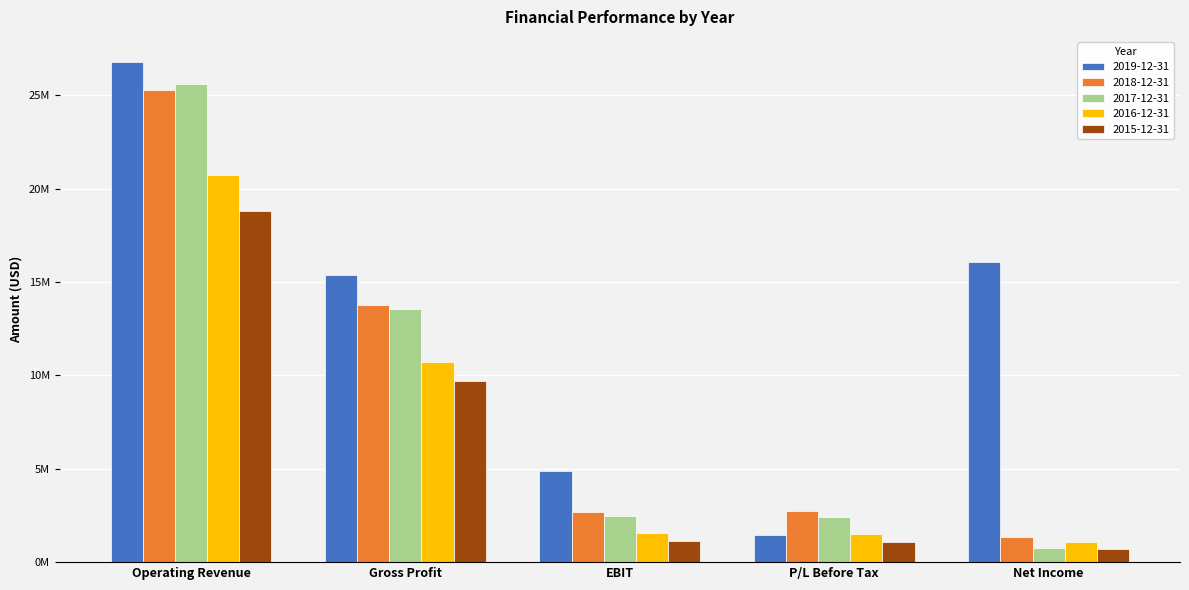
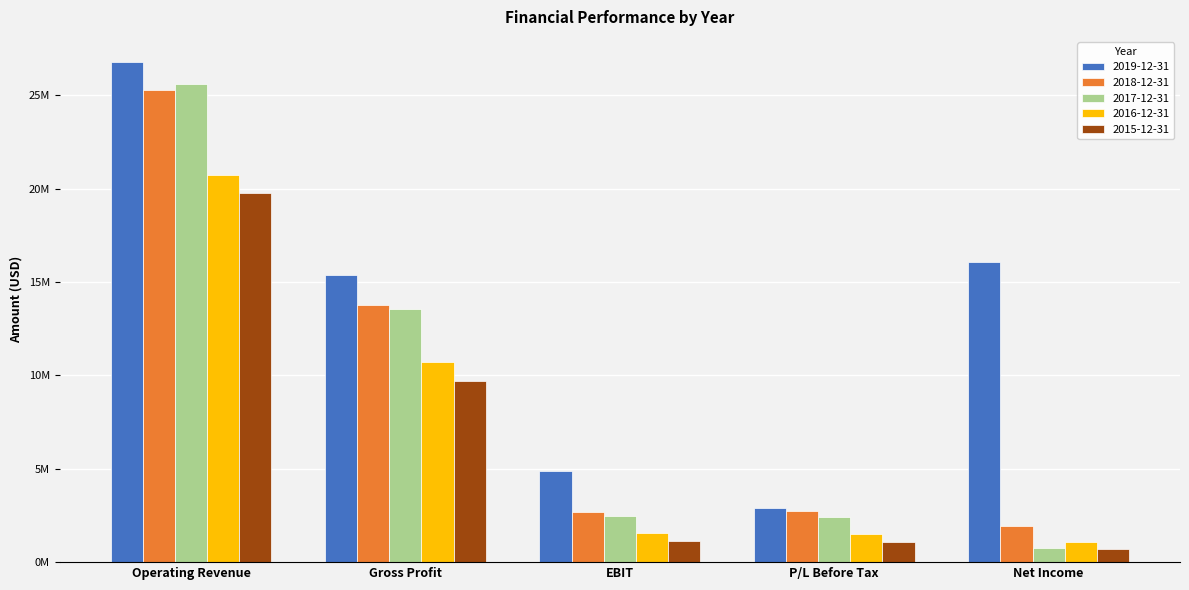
2015-12-31, Operating Revenue: 18800000 -> 19700000
2019-12-31, P/L Before Tax: 1500000 -> 2900000
2018-12-31, Net Income: 1300000 -> 1900000
